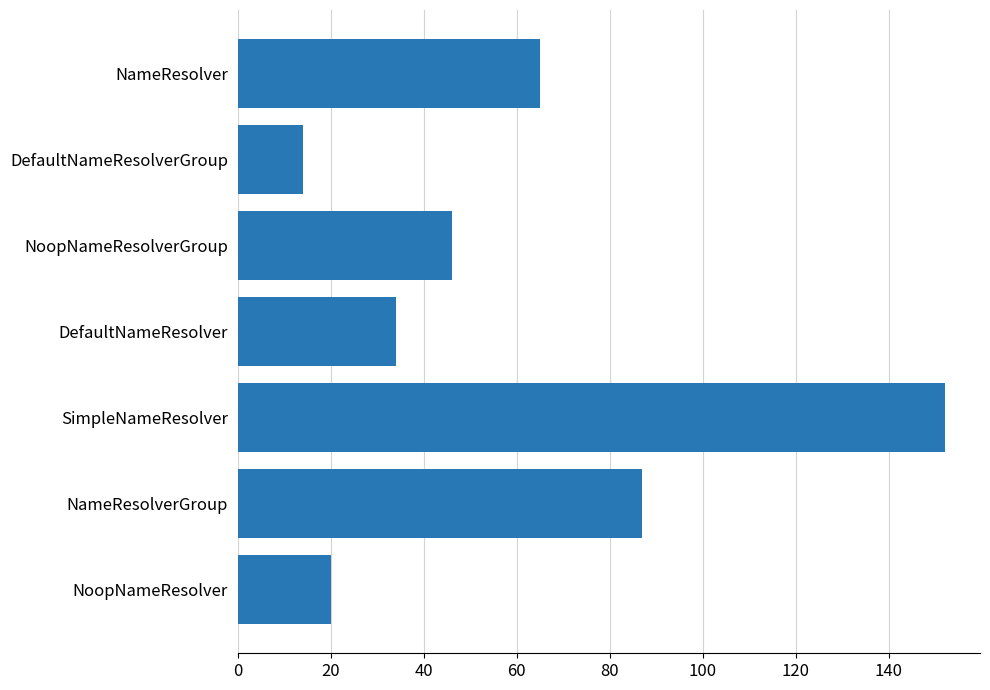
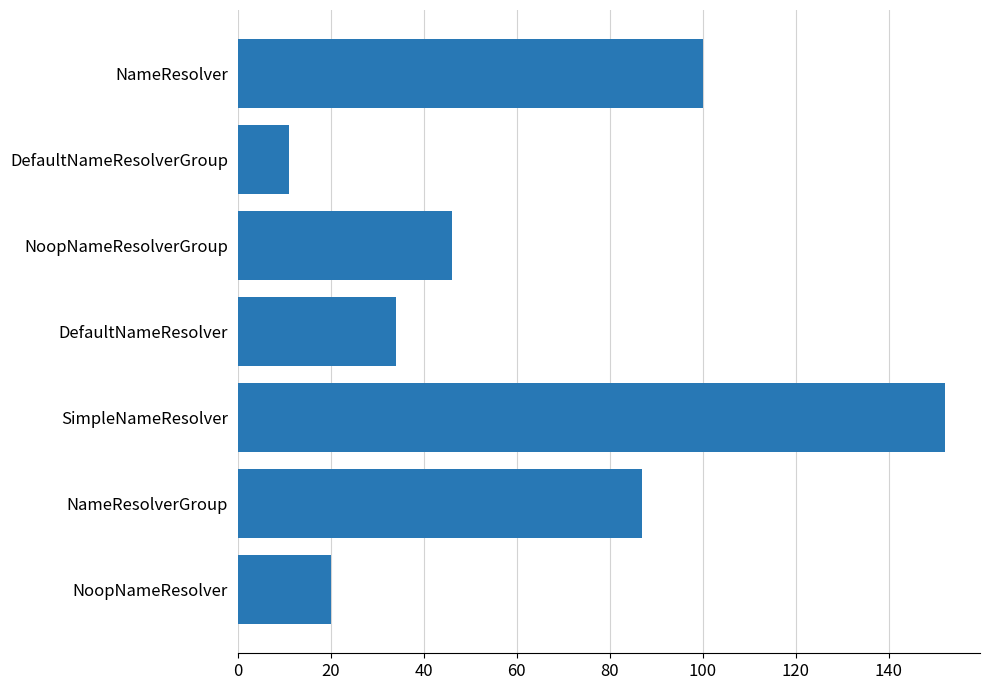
NameResolver: 65 -> 100
DefaultNameResolverGroup: 14 -> 11
